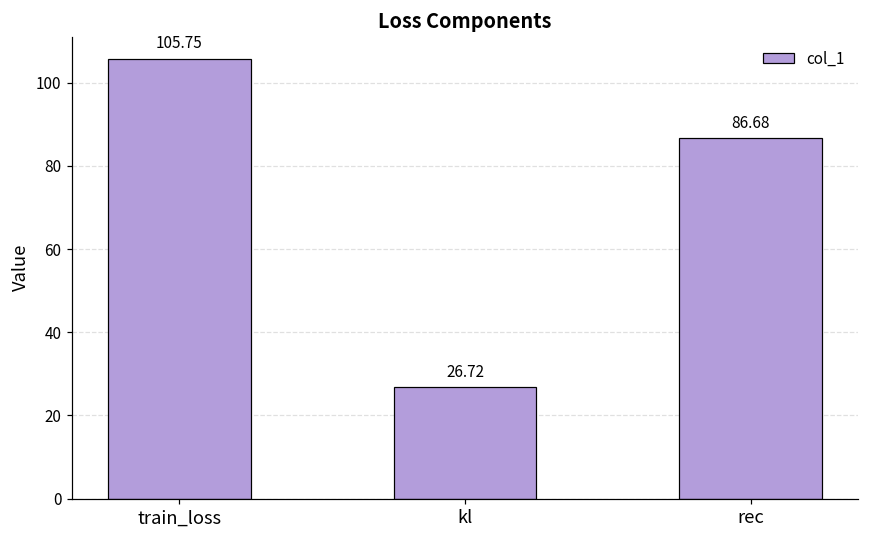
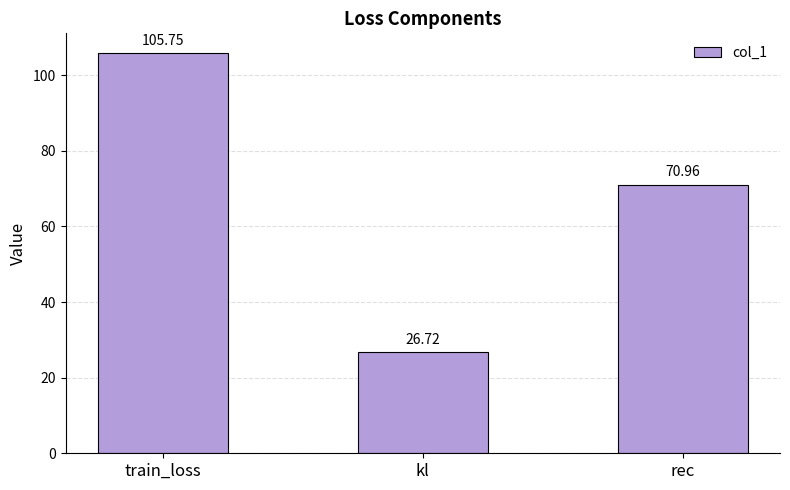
rec: 86.68 -> 70.96
